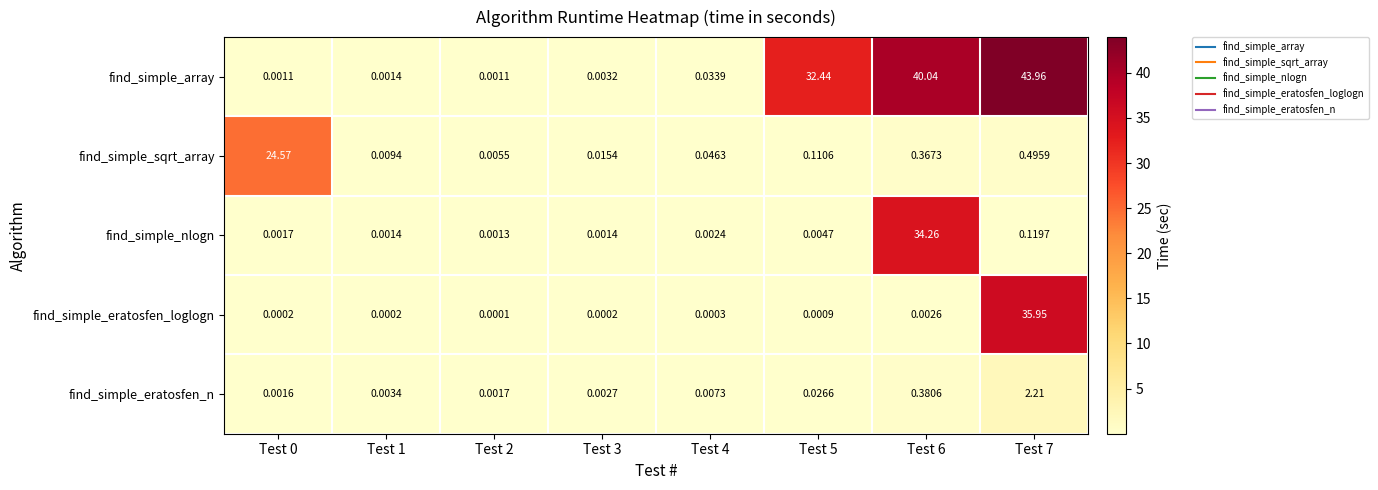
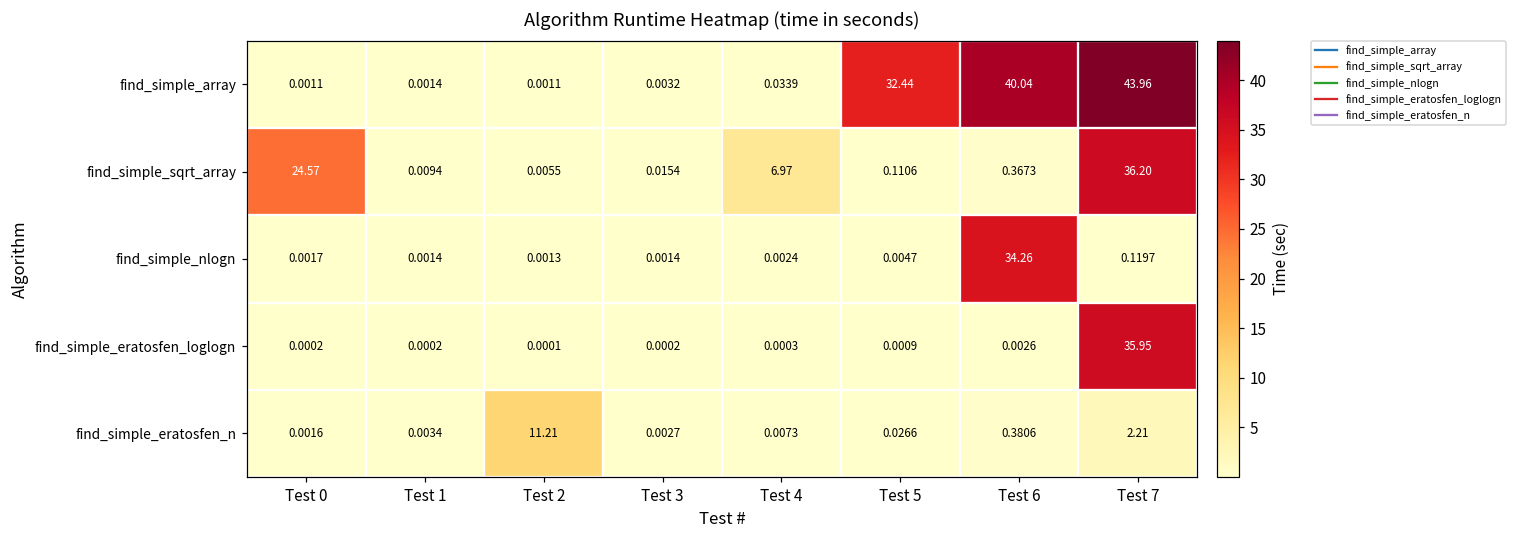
find_simple_sqrt_array, Test 4: 0.0463 -> 6.97
find_simple_sqrt_array, Test 7: 0.4959 -> 36.20
find_simple_eratosfen_n, Test 2: 0.0017 -> 11.21
